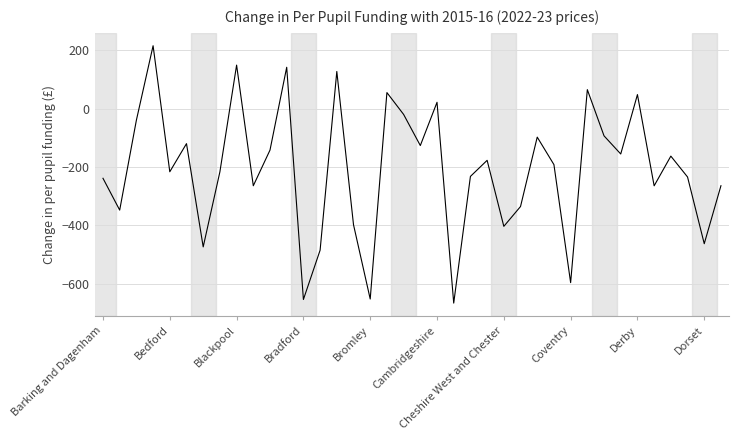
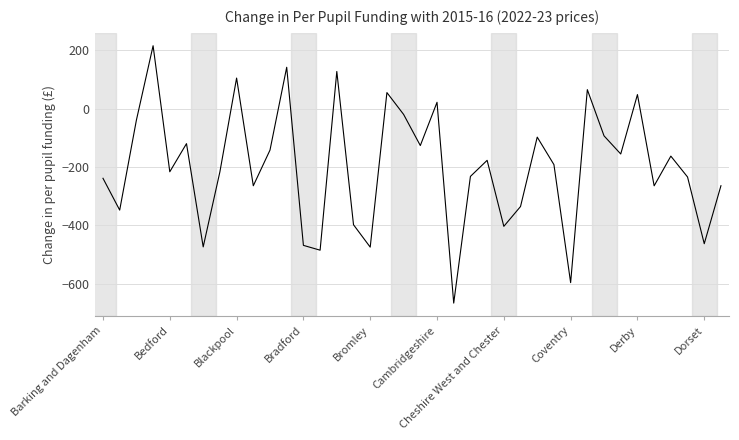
Blackpool: 150 -> 100
Bradford: -650 -> -470
Bromley: -650 -> -470
